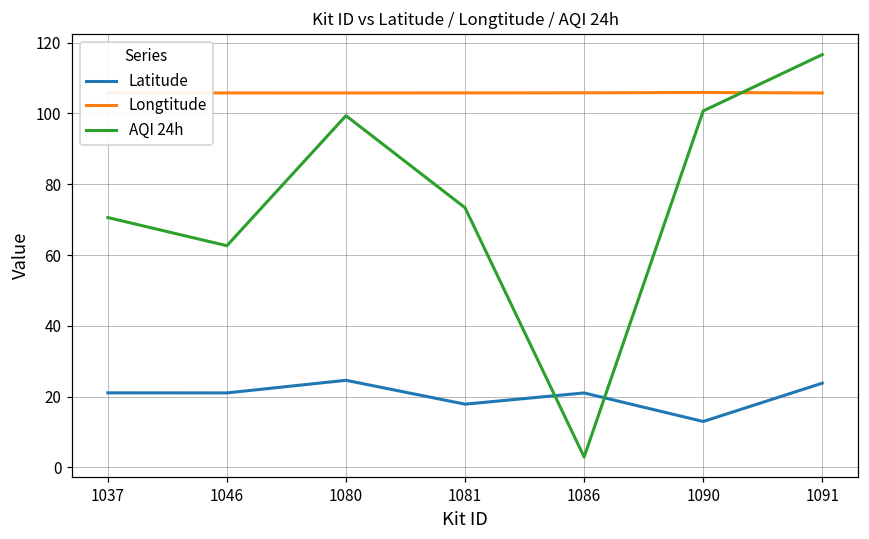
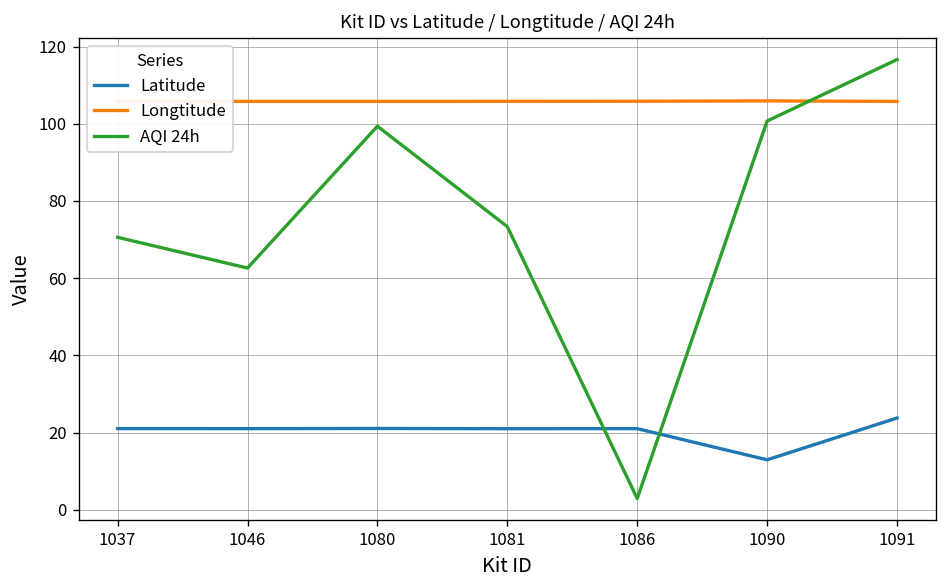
Latitude, 1080: 25 -> 21
Latitude, 1081: 18 -> 21
